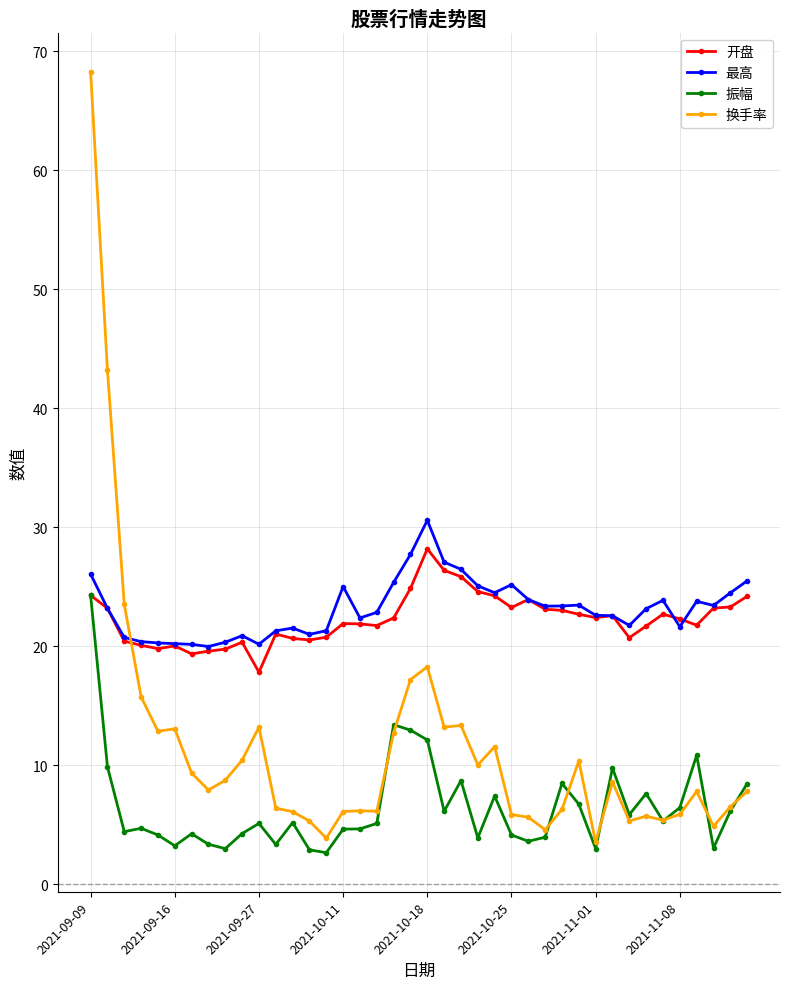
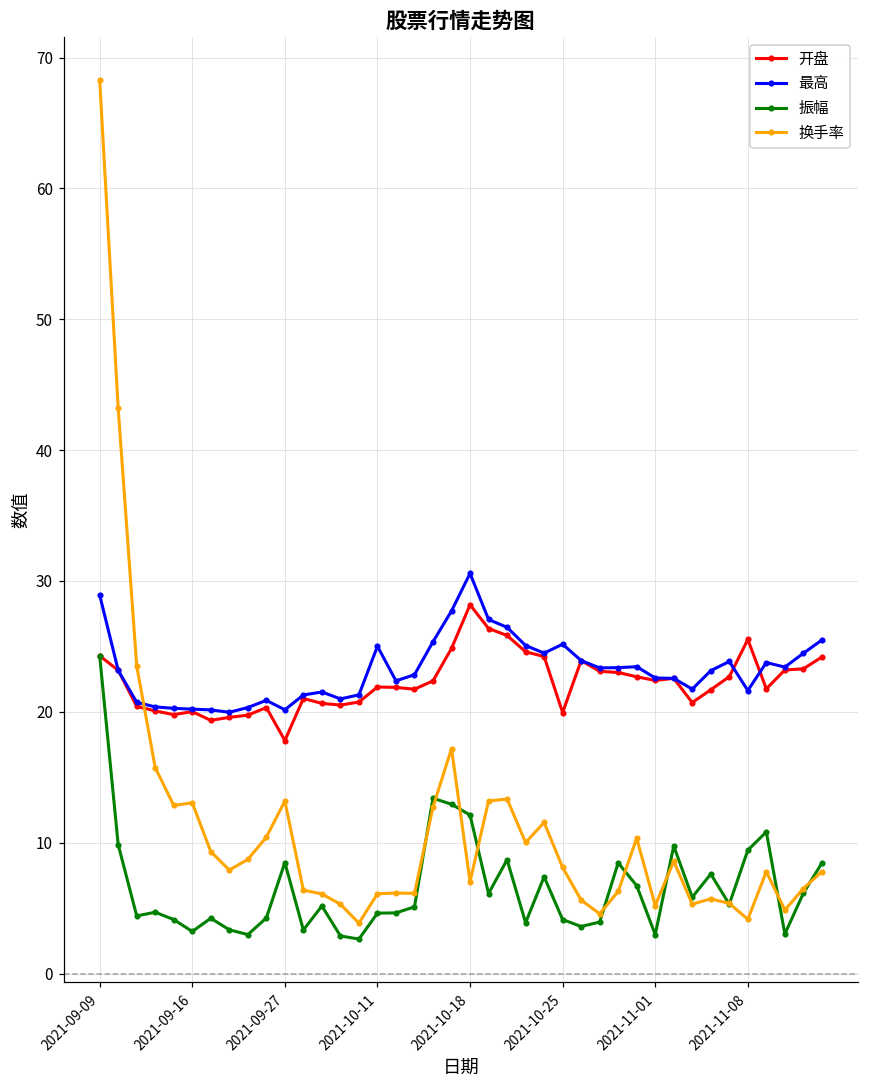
最高, 2021-09-09: 26.1 -> 28.9
振幅, 2021-09-27: 5.1 -> 8.5
换手率, 2021-10-18: 18.3 -> 7.0
开盘, 2021-10-25: 23.3 -> 20.0
换手率, 2021-10-25: 5.9 -> 8.1
换手率, 2021-11-01: 3.5 -> 5.2
开盘, 2021-11-08: 22.3 -> 25.5
振幅, 2021-11-08: 6.4 -> 9.4
换手率, 2021-11-08: 5.9 -> 4.2
